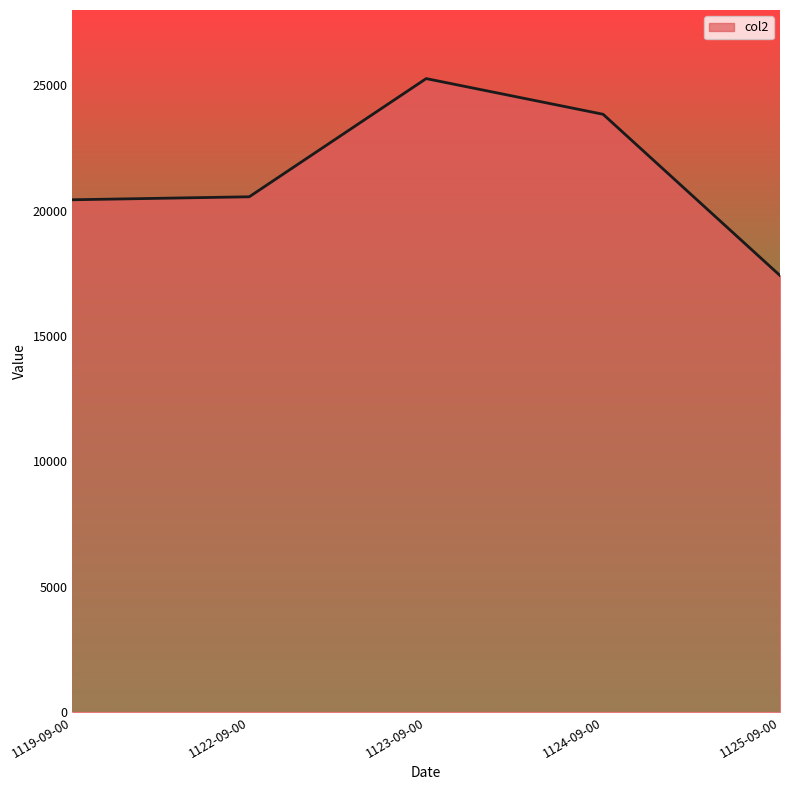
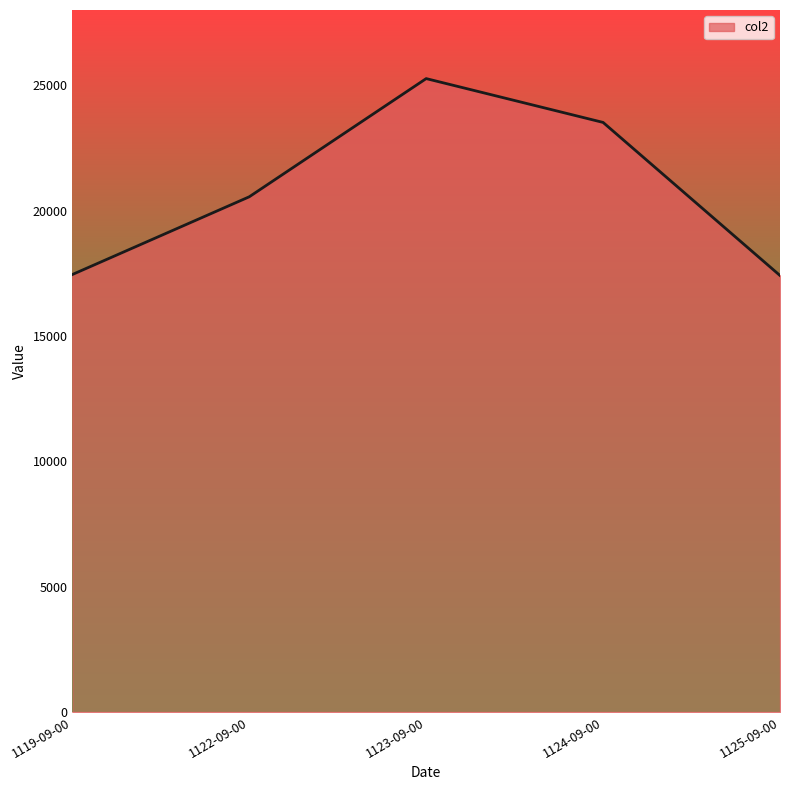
1119-09-00: 20400 -> 17500
1124-09-00: 23800 -> 23500
